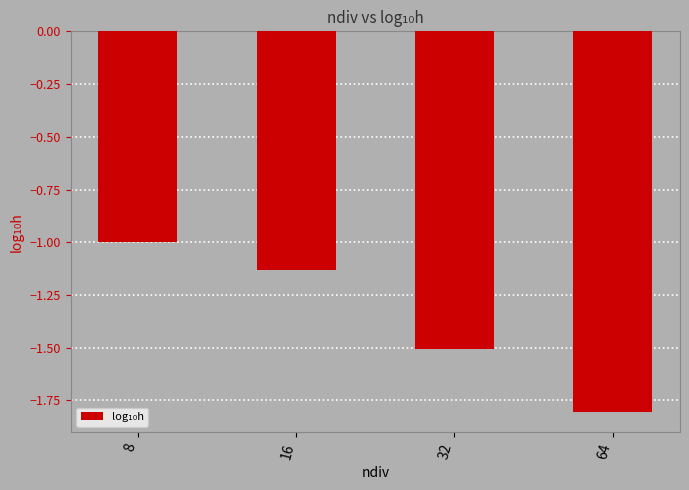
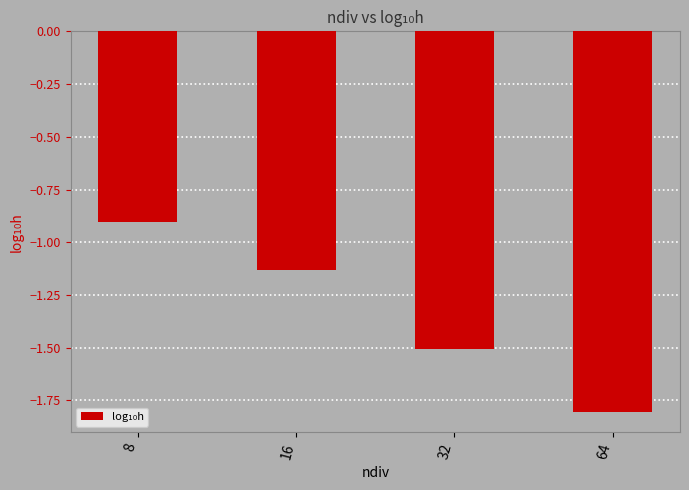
8: -1.00 -> -0.90
